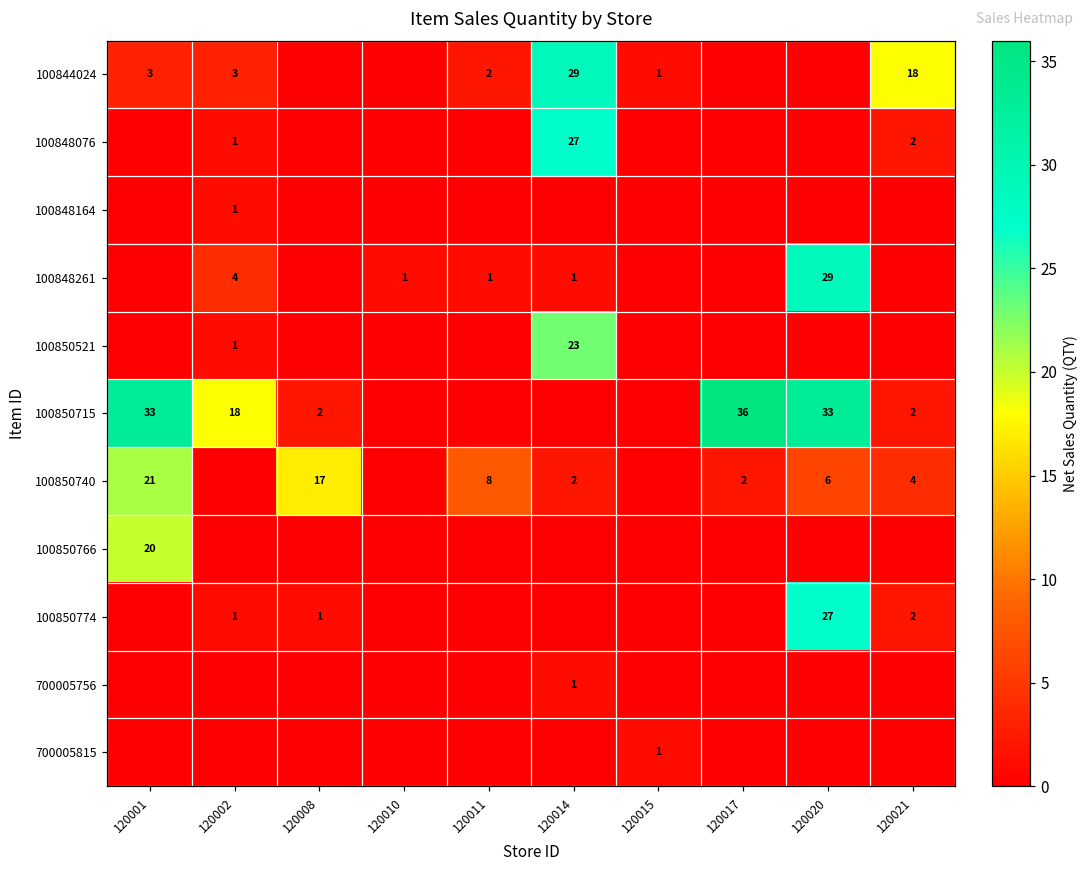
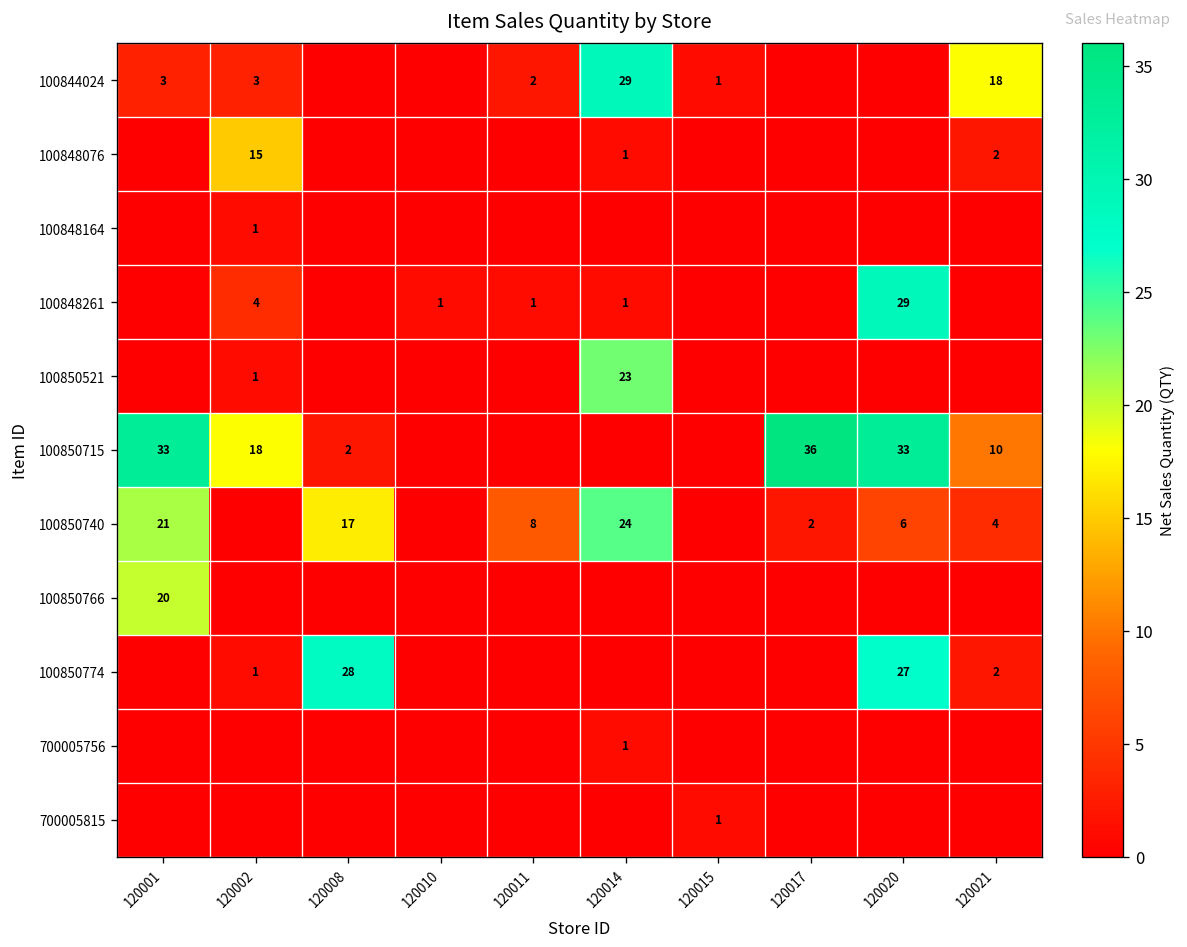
100848076, 120002: 1 -> 15
100848076, 120014: 27 -> 1
100850715, 120021: 2 -> 10
100850740, 120014: 2 -> 24
100850774, 120008: 1 -> 28
